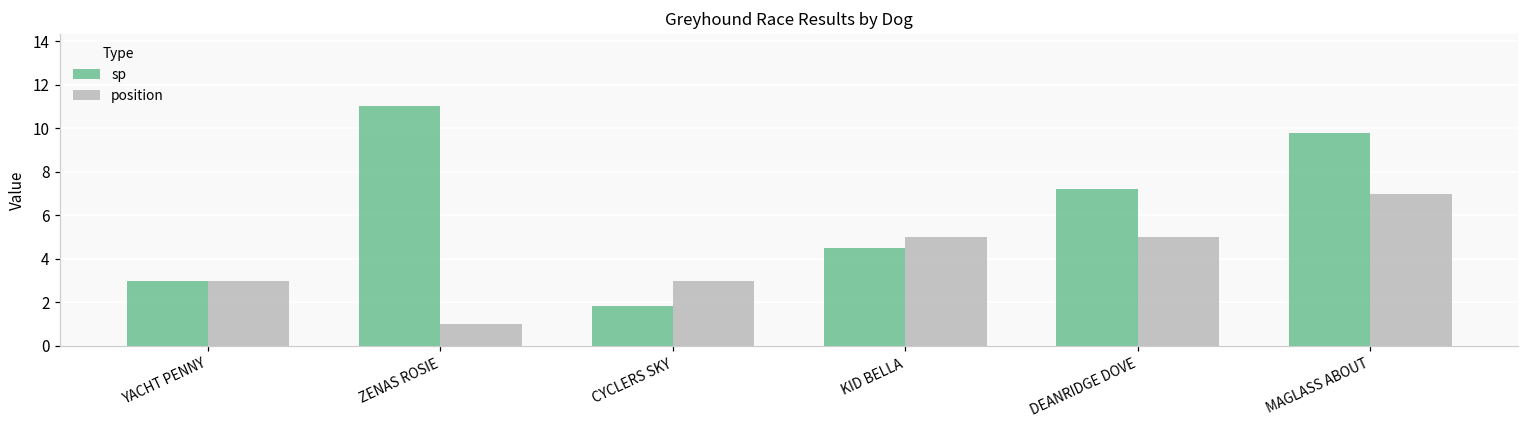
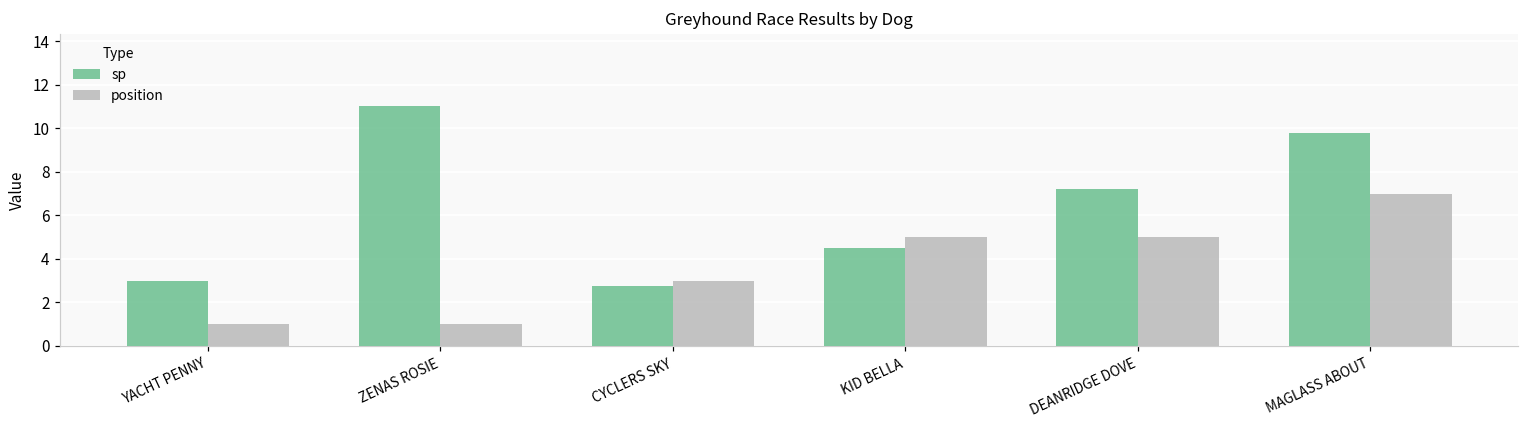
position, YACHT PENNY: 3 -> 1
sp, CYCLERS SKY: 1.8 -> 2.8
